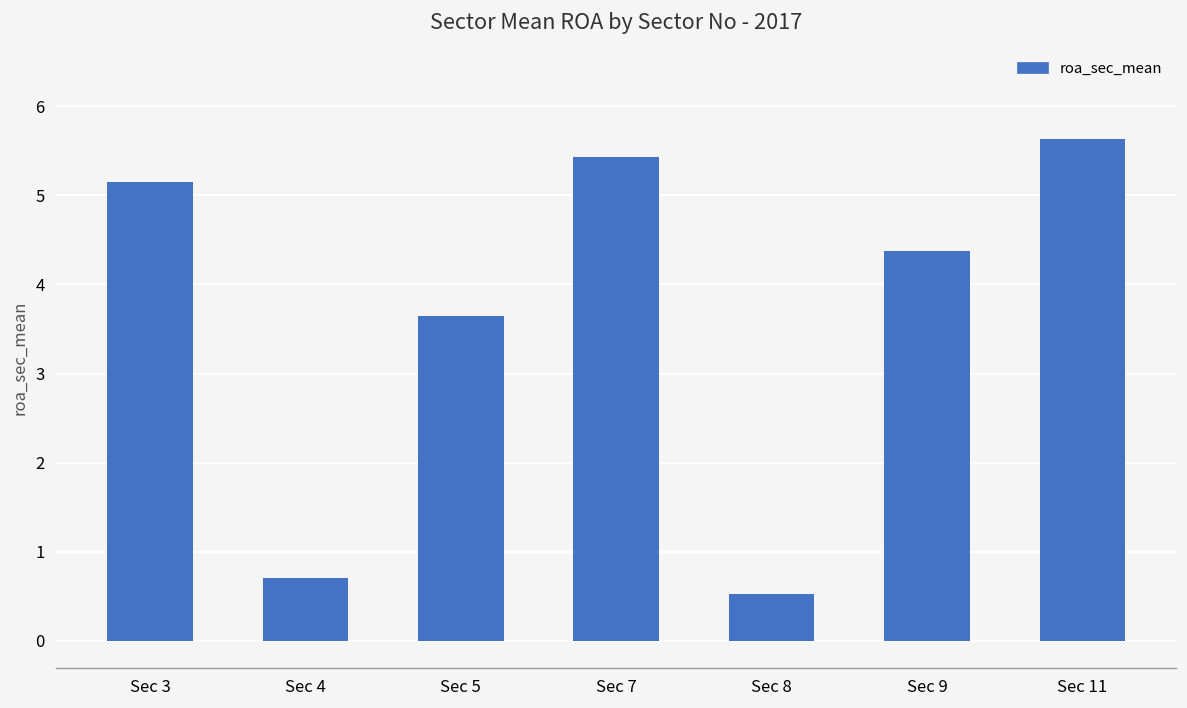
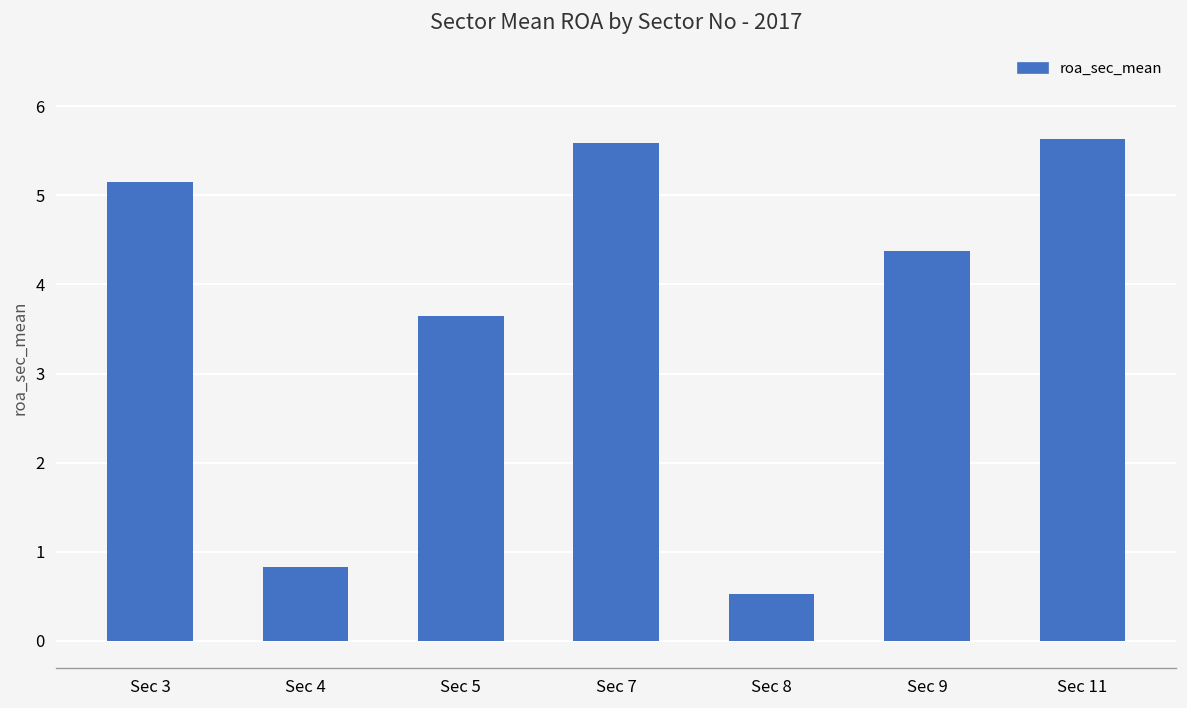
Sec 4: 0.7 -> 0.8
Sec 7: 5.4 -> 5.6
